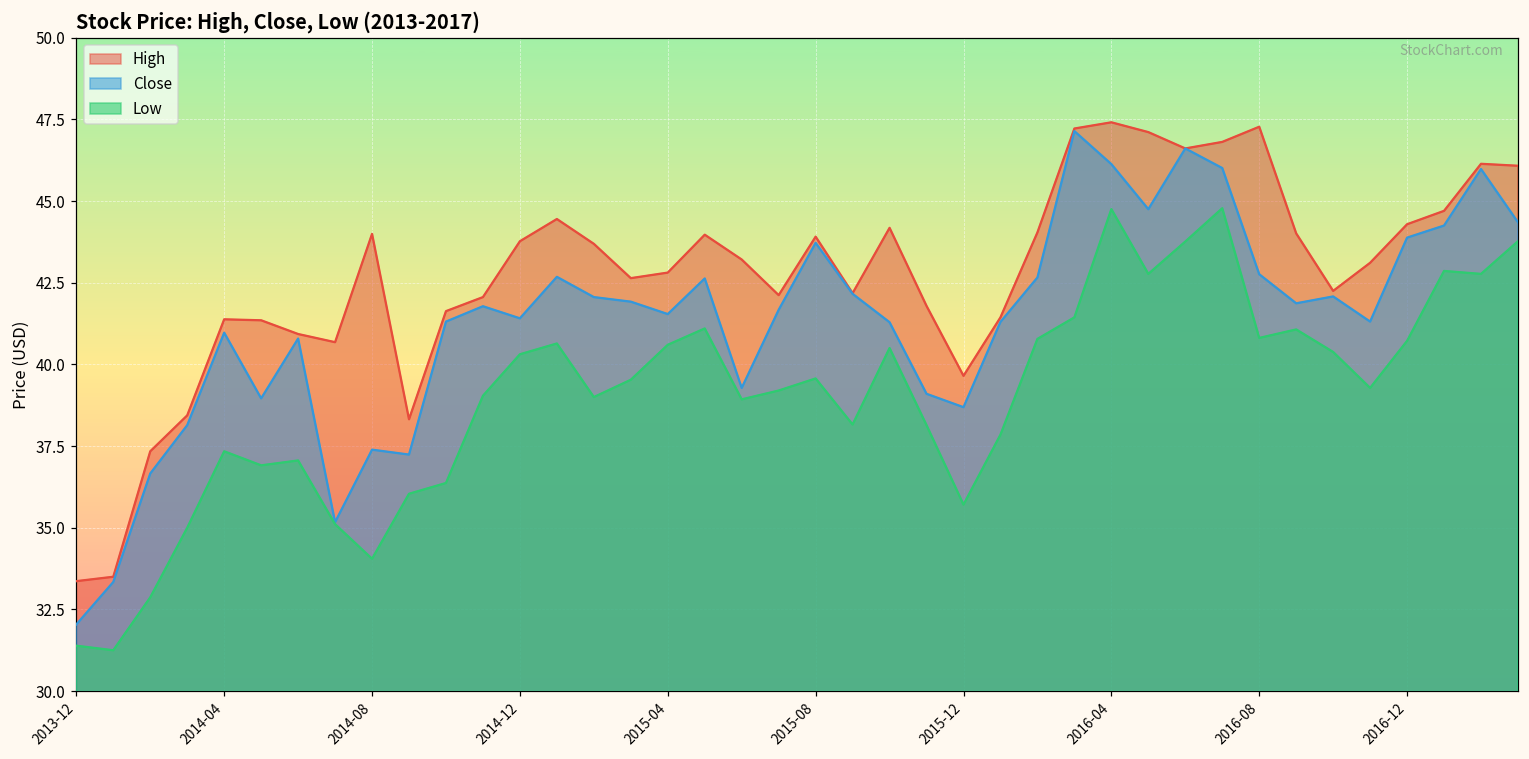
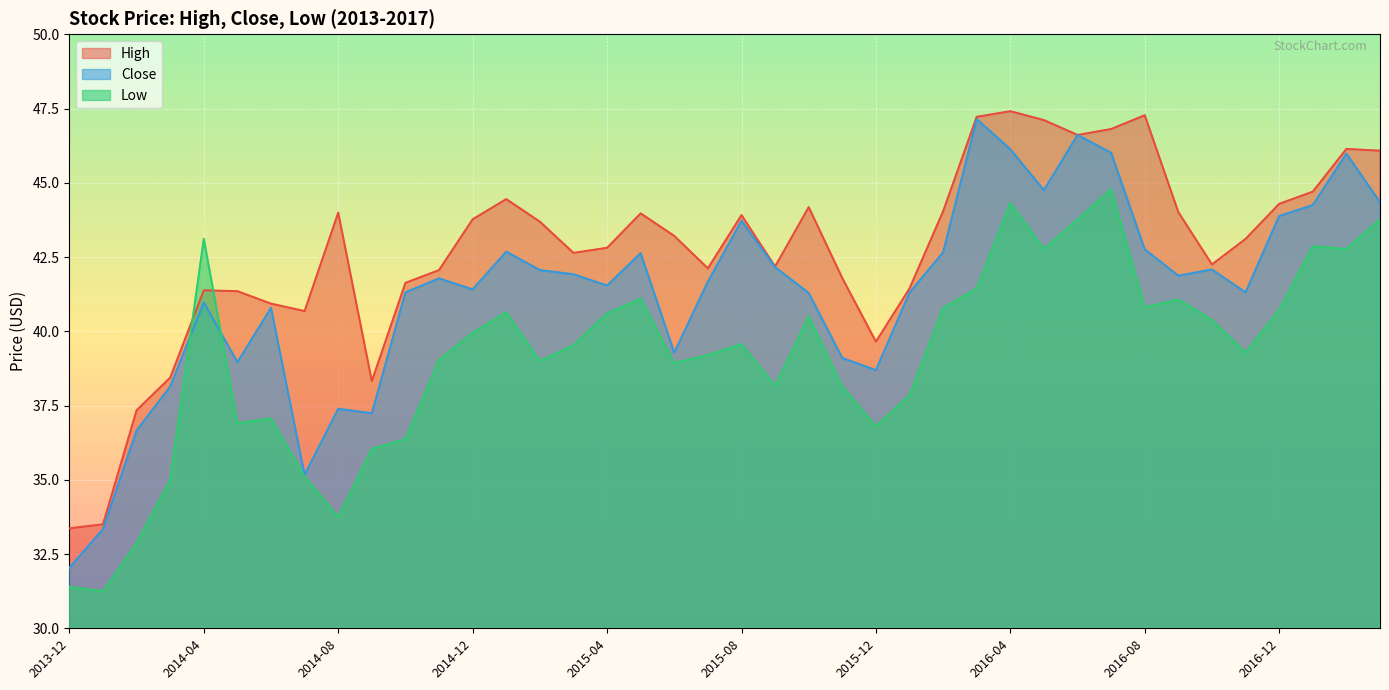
Low, 2014-04: 37.3 -> 43.1
Low, 2014-08: 34.0 -> 33.8
Low, 2014-12: 40.3 -> 39.9
Low, 2015-12: 35.7 -> 36.8
Low, 2016-04: 44.8 -> 44.3
